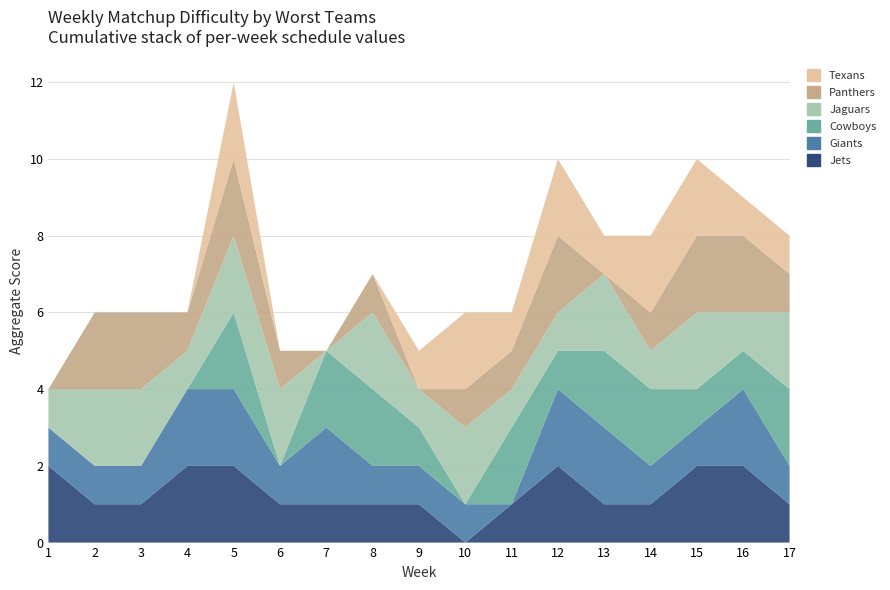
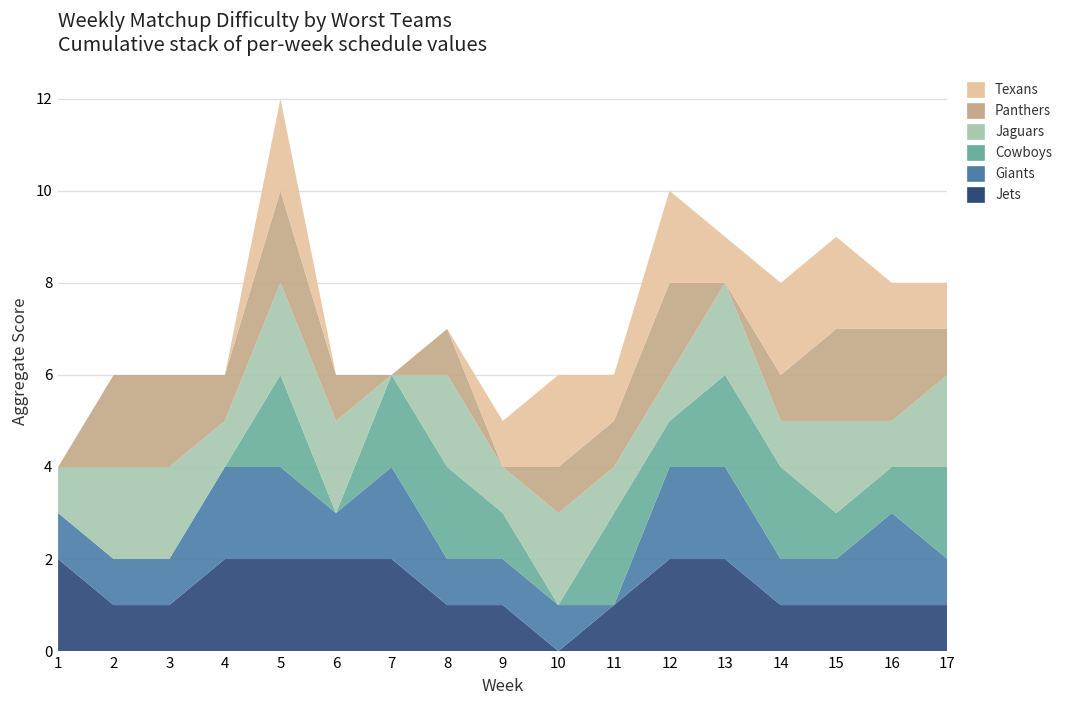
Jets, 6: 1 -> 2
Jets, 7: 1 -> 2
Jets, 13: 1 -> 2
Jets, 15: 2 -> 1
Jets, 16: 2 -> 1
